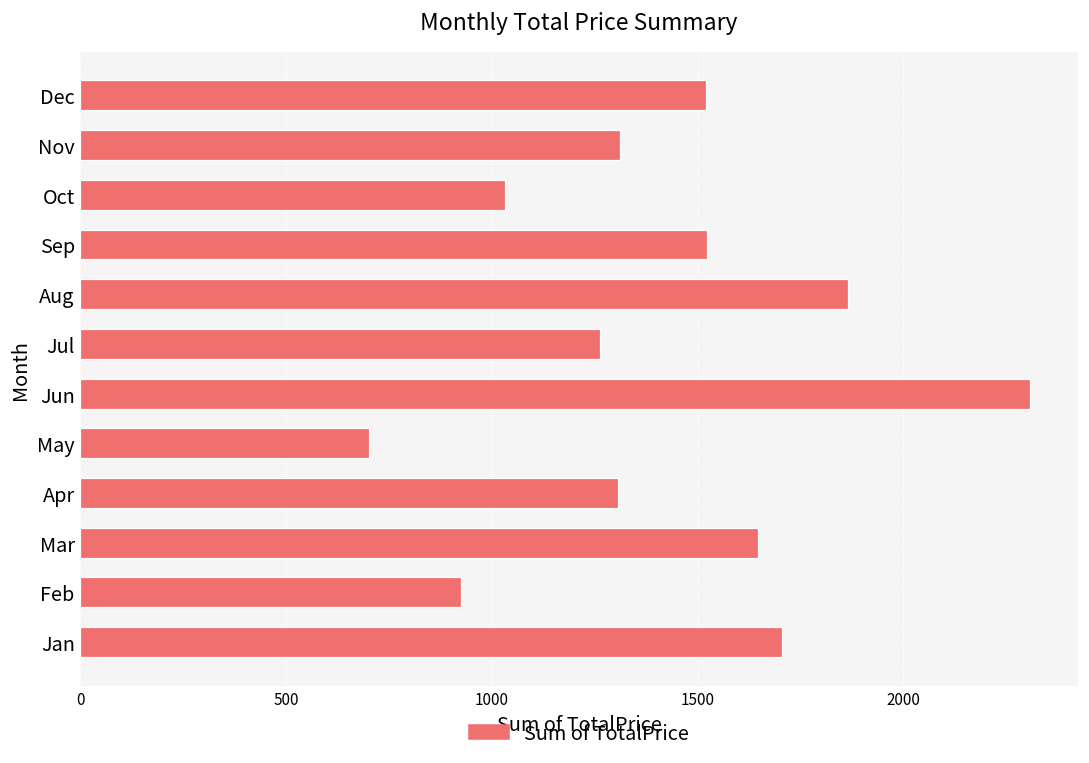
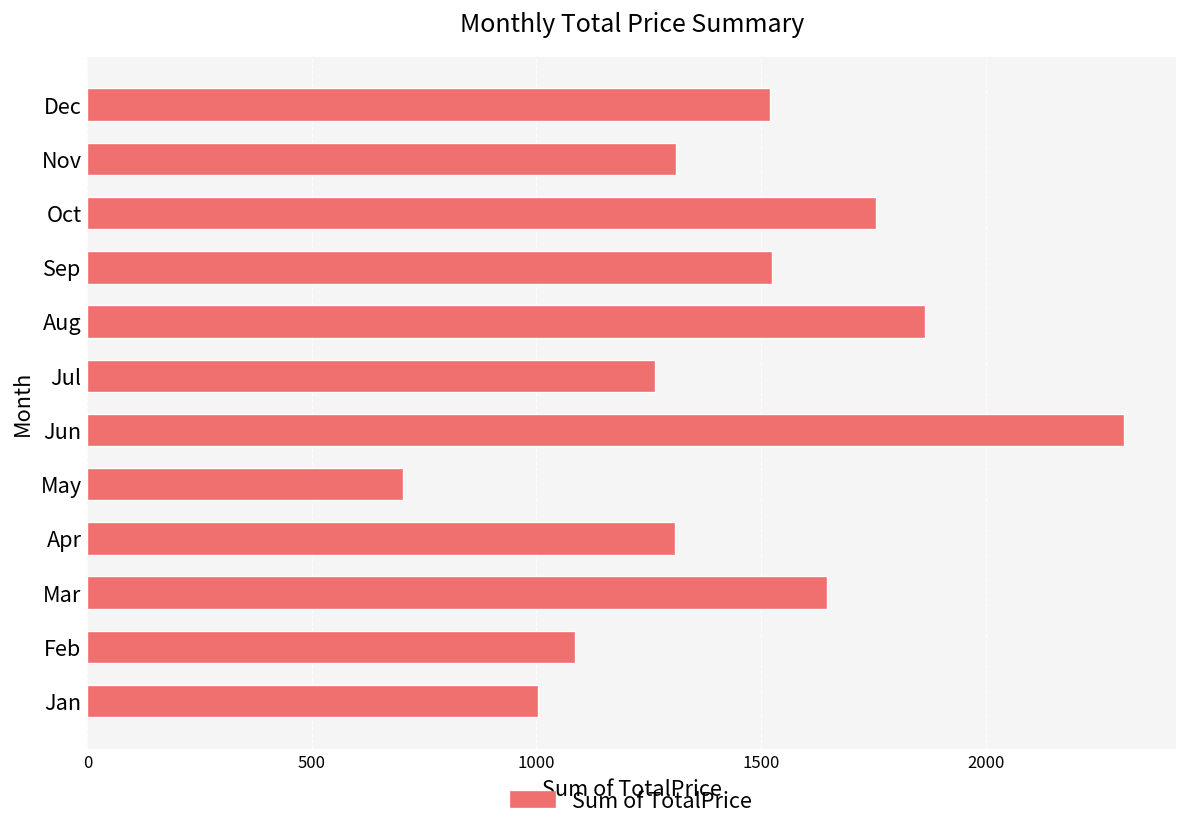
Oct: 1030 -> 1760
Feb: 930 -> 1090
Jan: 1710 -> 1000
